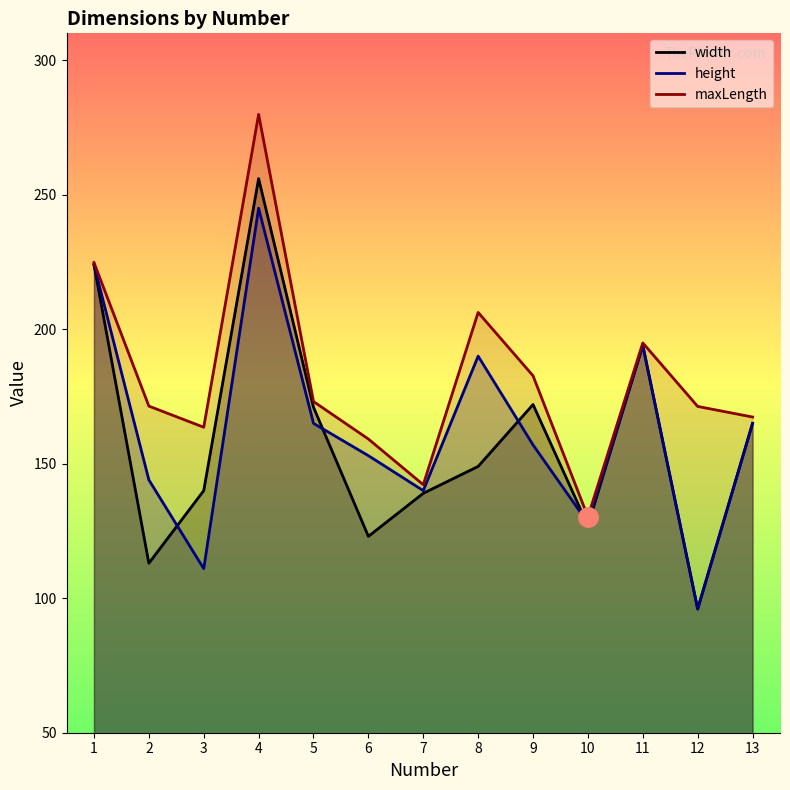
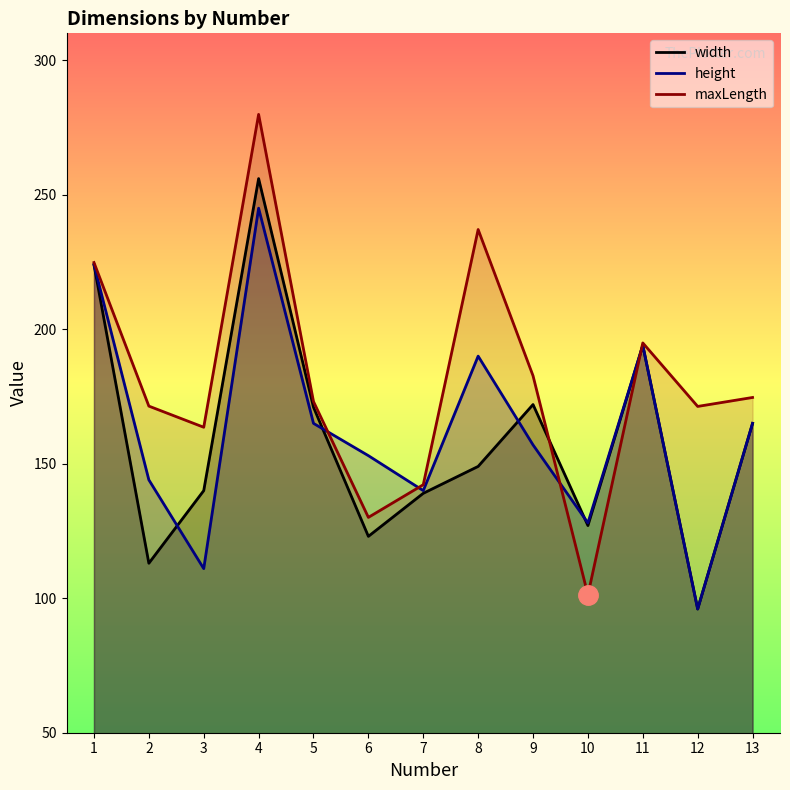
maxLength, 6: 159 -> 130
maxLength, 8: 206 -> 237
maxLength, 10: 130 -> 101
maxLength, 13: 167 -> 175
